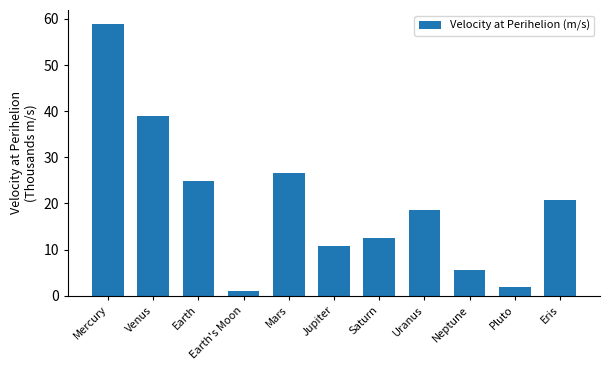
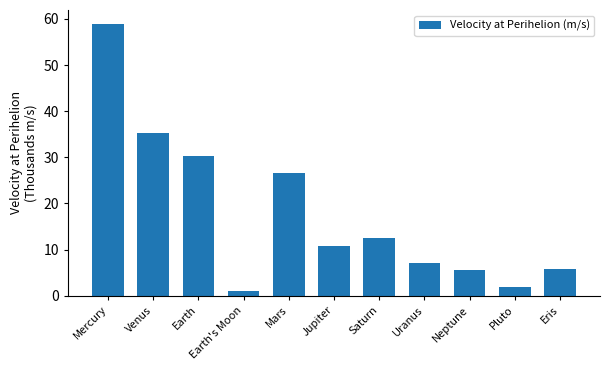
Venus: 39 -> 35
Earth: 25 -> 30
Uranus: 19 -> 7
Eris: 21 -> 6
